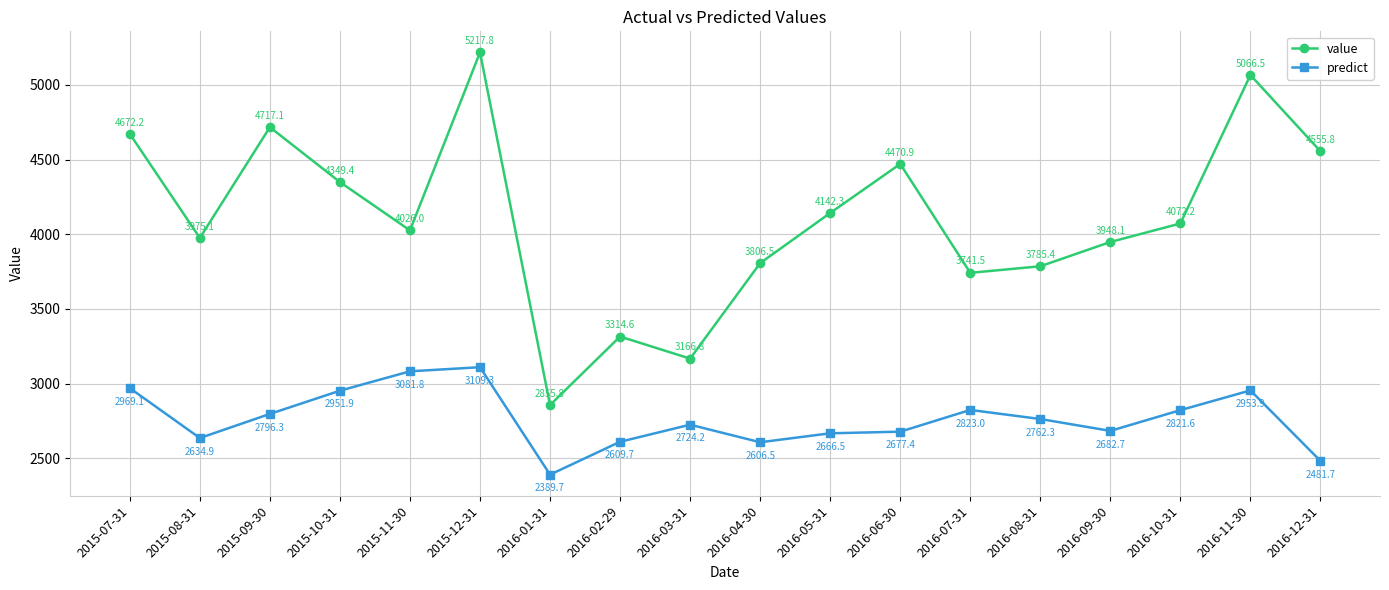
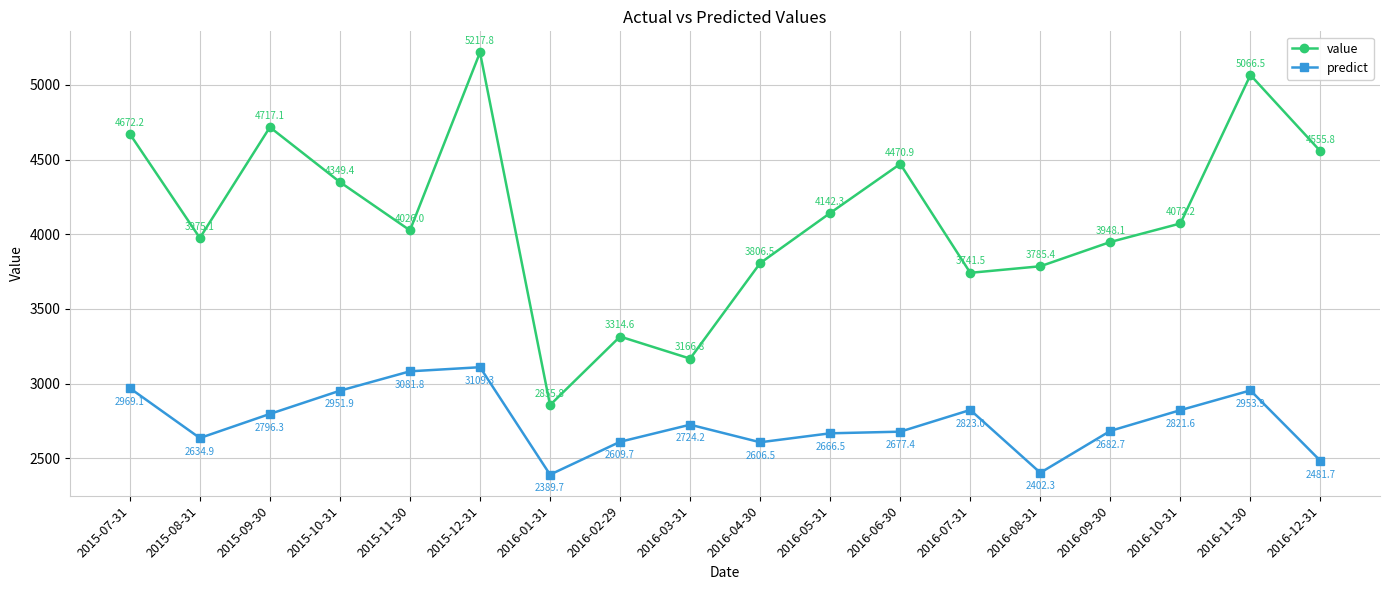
predict, 2016-08-31: 2762.3 -> 2402.3
